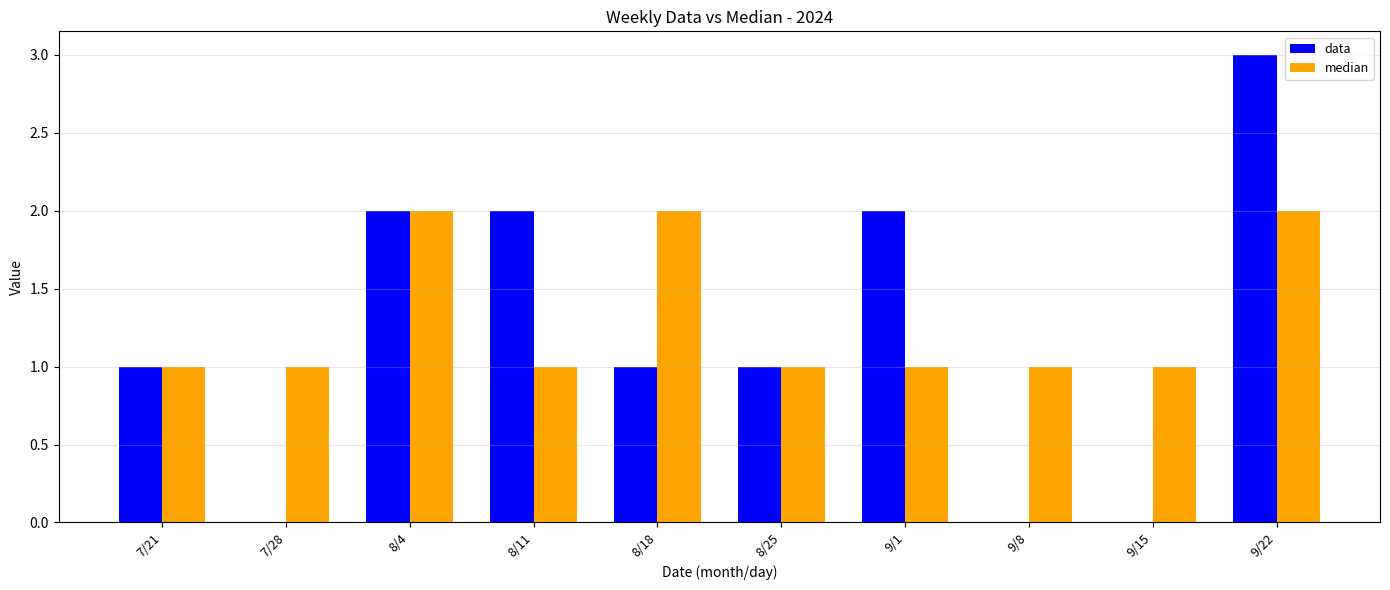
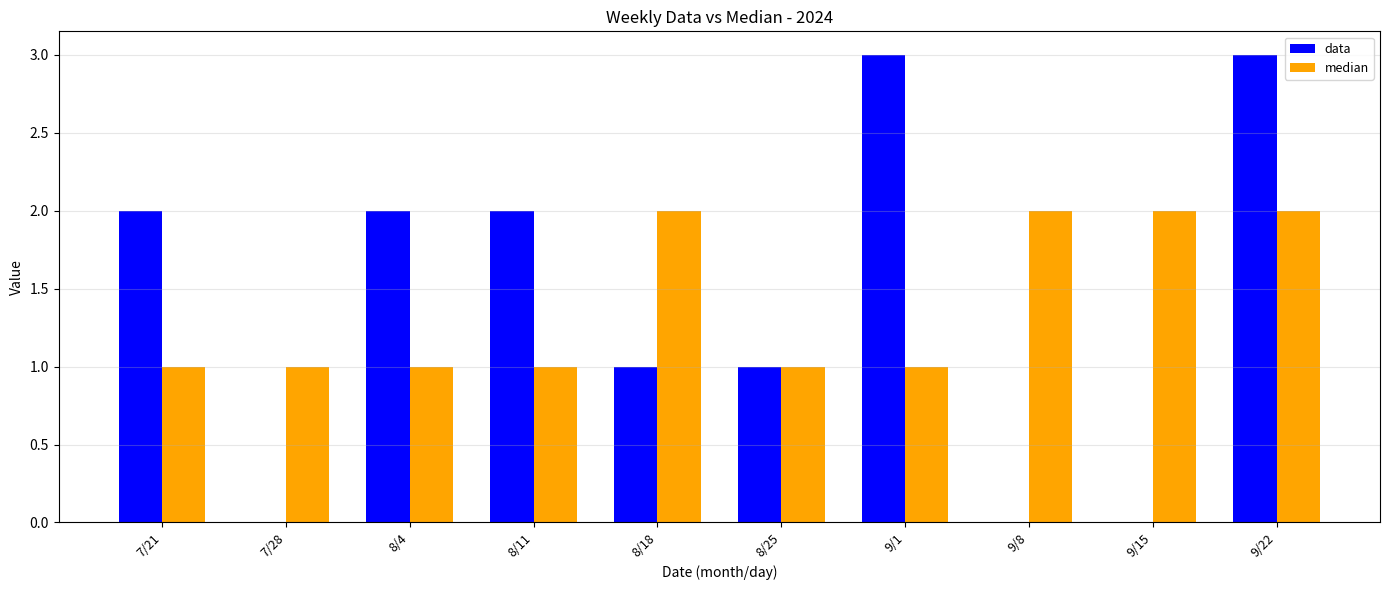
data, 7/21: 1 -> 2
median, 8/4: 2 -> 1
data, 9/1: 2 -> 3
median, 9/8: 1 -> 2
median, 9/15: 1 -> 2
